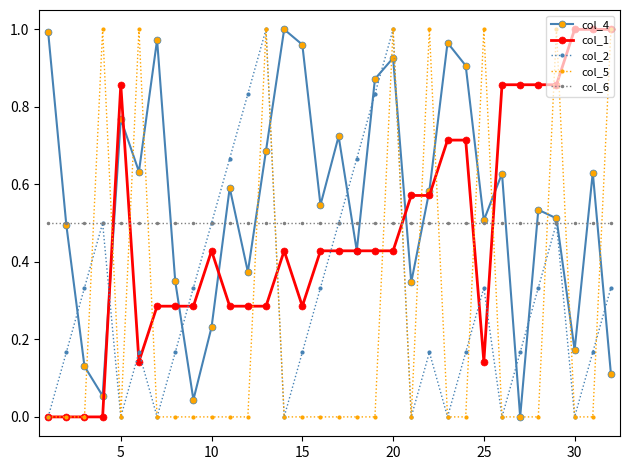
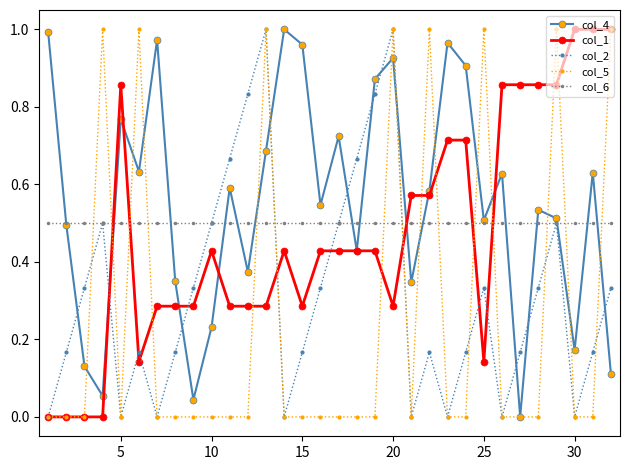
col_1, 20: 0.43 -> 0.29
